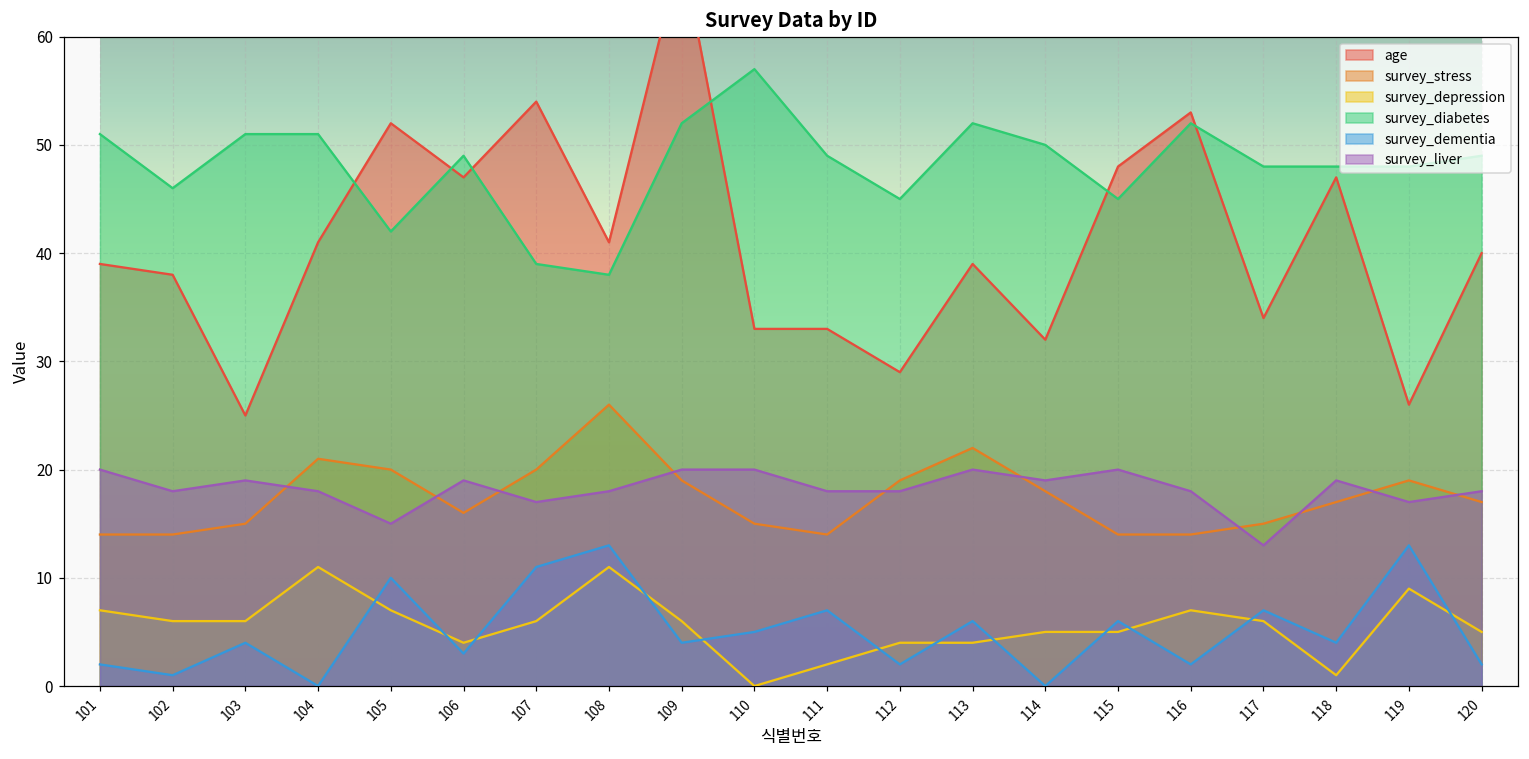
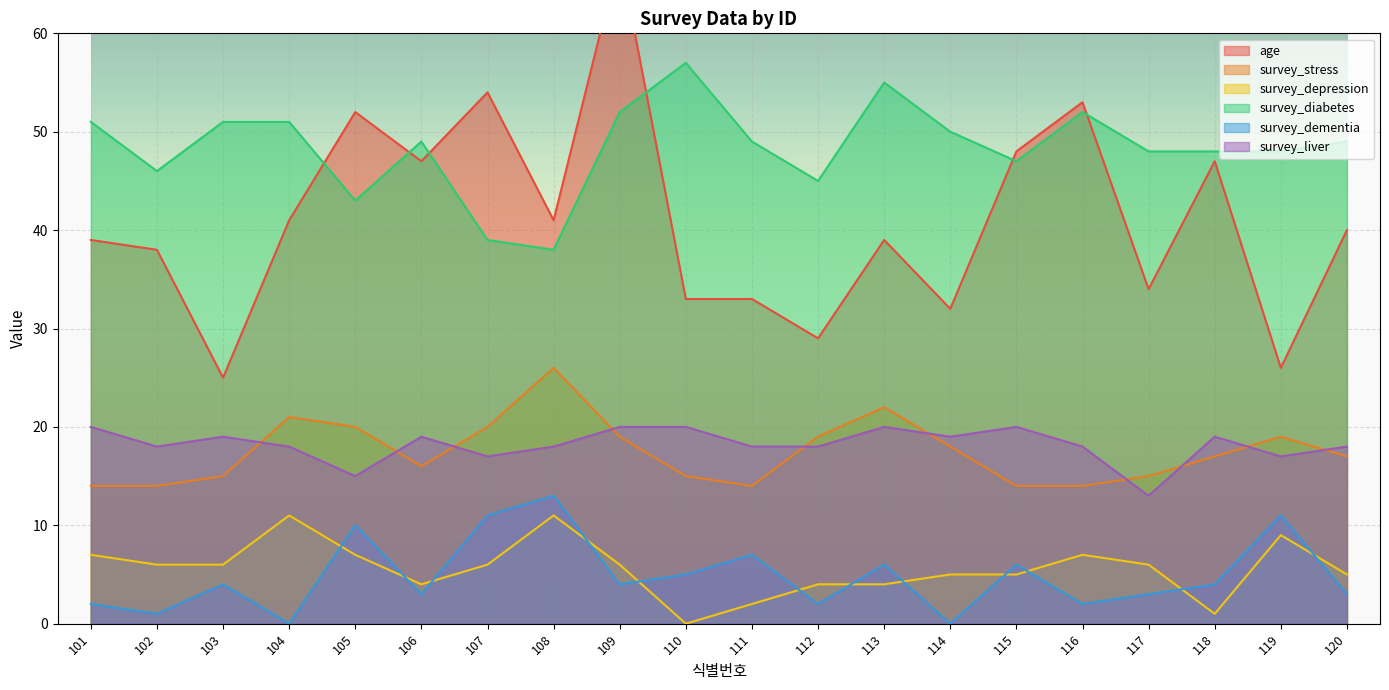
survey_diabetes, 105: 42 -> 43
survey_diabetes, 113: 52 -> 55
survey_diabetes, 115: 45 -> 47
survey_dementia, 117: 7 -> 3
survey_dementia, 119: 13 -> 11
survey_dementia, 120: 2 -> 3
